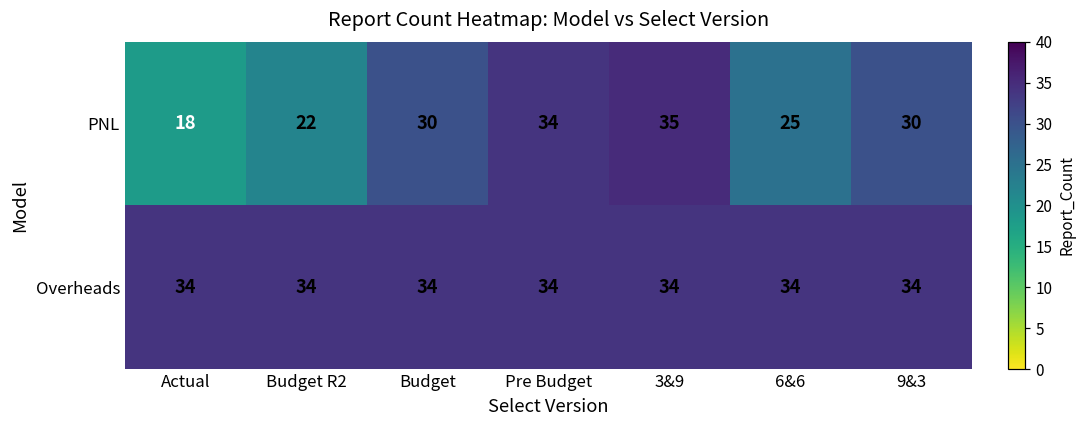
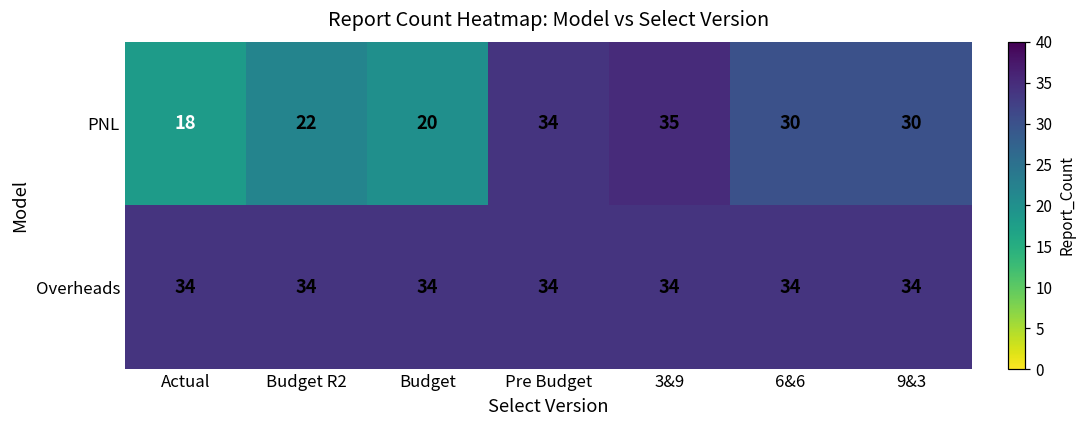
PNL, Budget: 30 -> 20
PNL, 6&6: 25 -> 30
